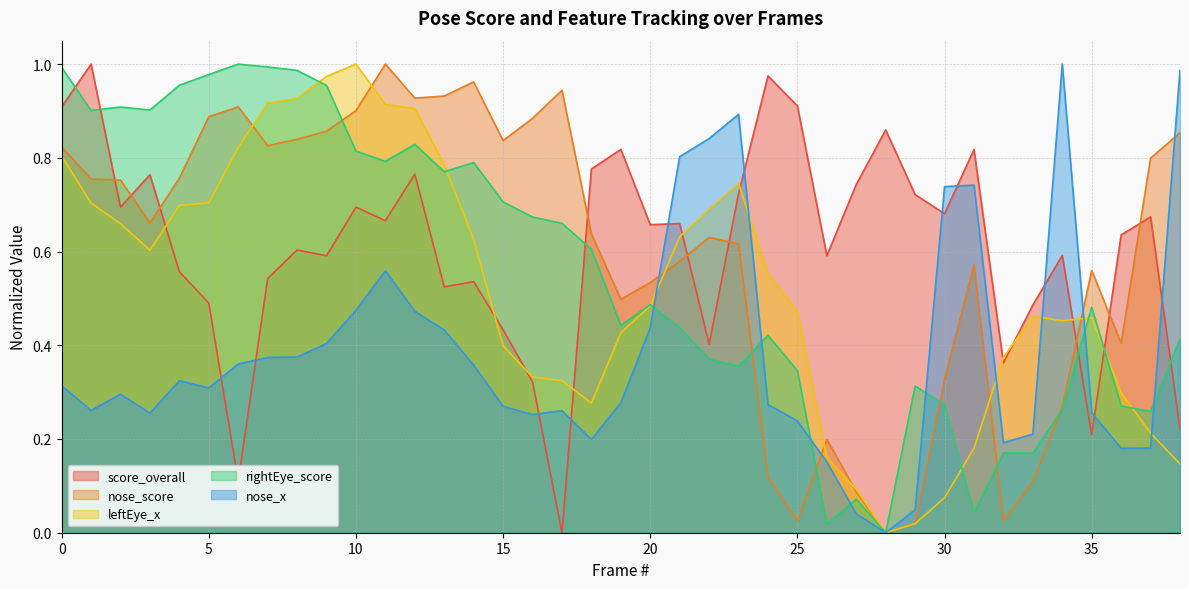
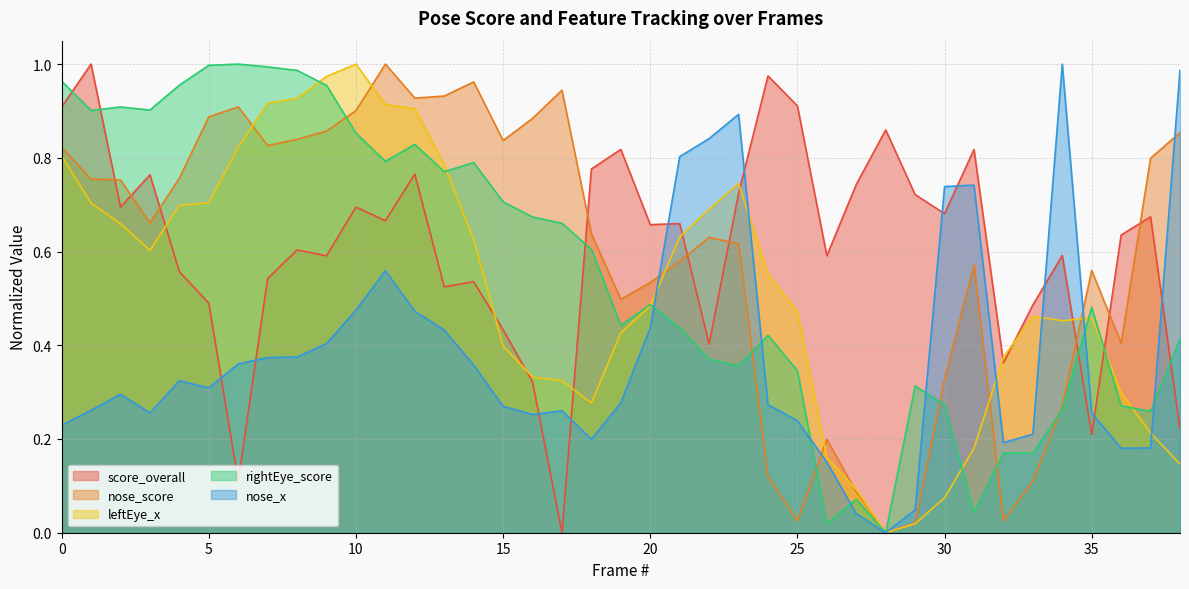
rightEye_score, 0: 0.99 -> 0.96
nose_x, 0: 0.31 -> 0.23
rightEye_score, 5: 0.98 -> 1.00
rightEye_score, 10: 0.81 -> 0.85
